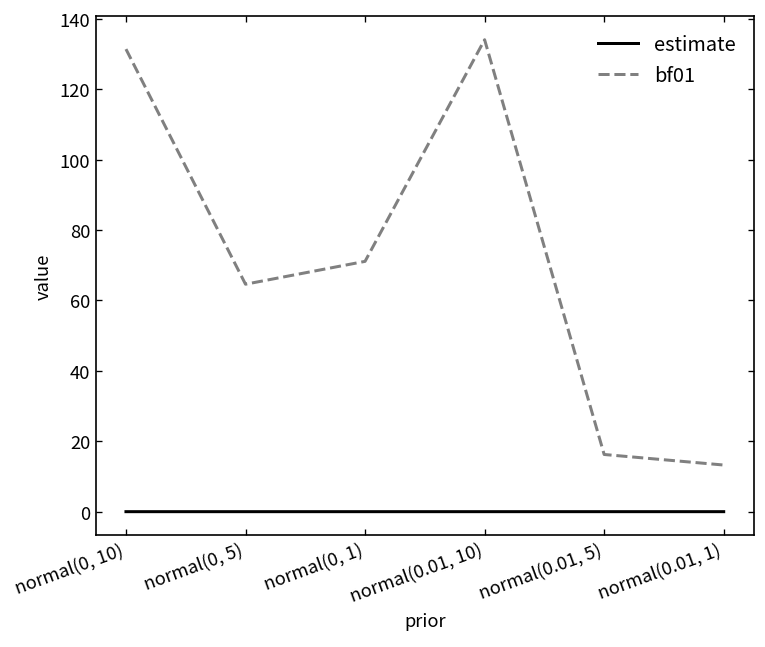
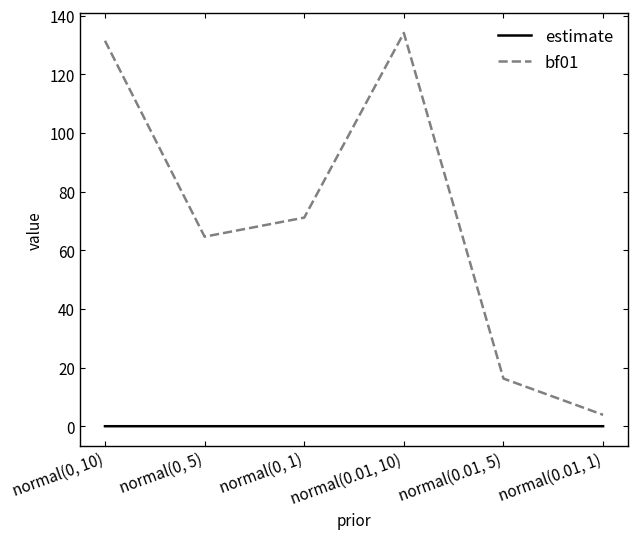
bf01, normal(0.01, 1): 13 -> 4
